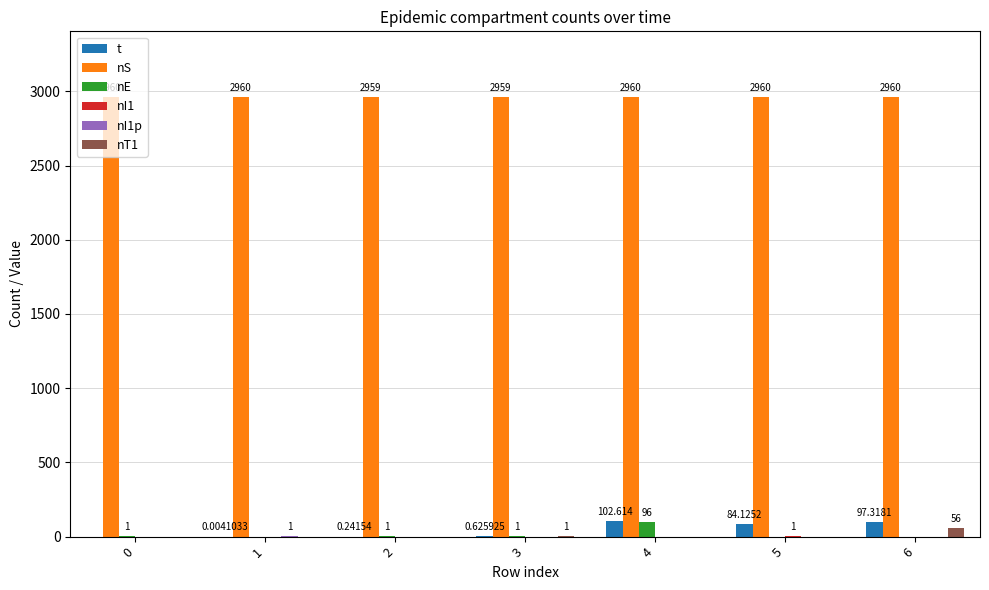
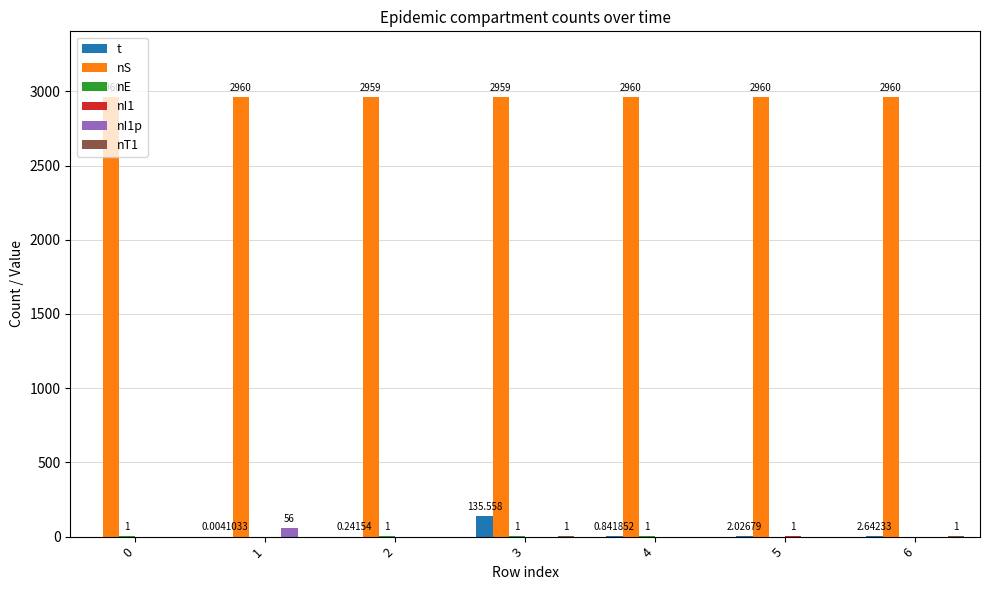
nI1p, 1: 1 -> 56
t, 3: 0.625925 -> 135.558
t, 4: 102.614 -> 0.841852
nE, 4: 96 -> 1
t, 5: 84.1252 -> 2.02679
t, 6: 97.3181 -> 2.64233
nT1, 6: 56 -> 1
